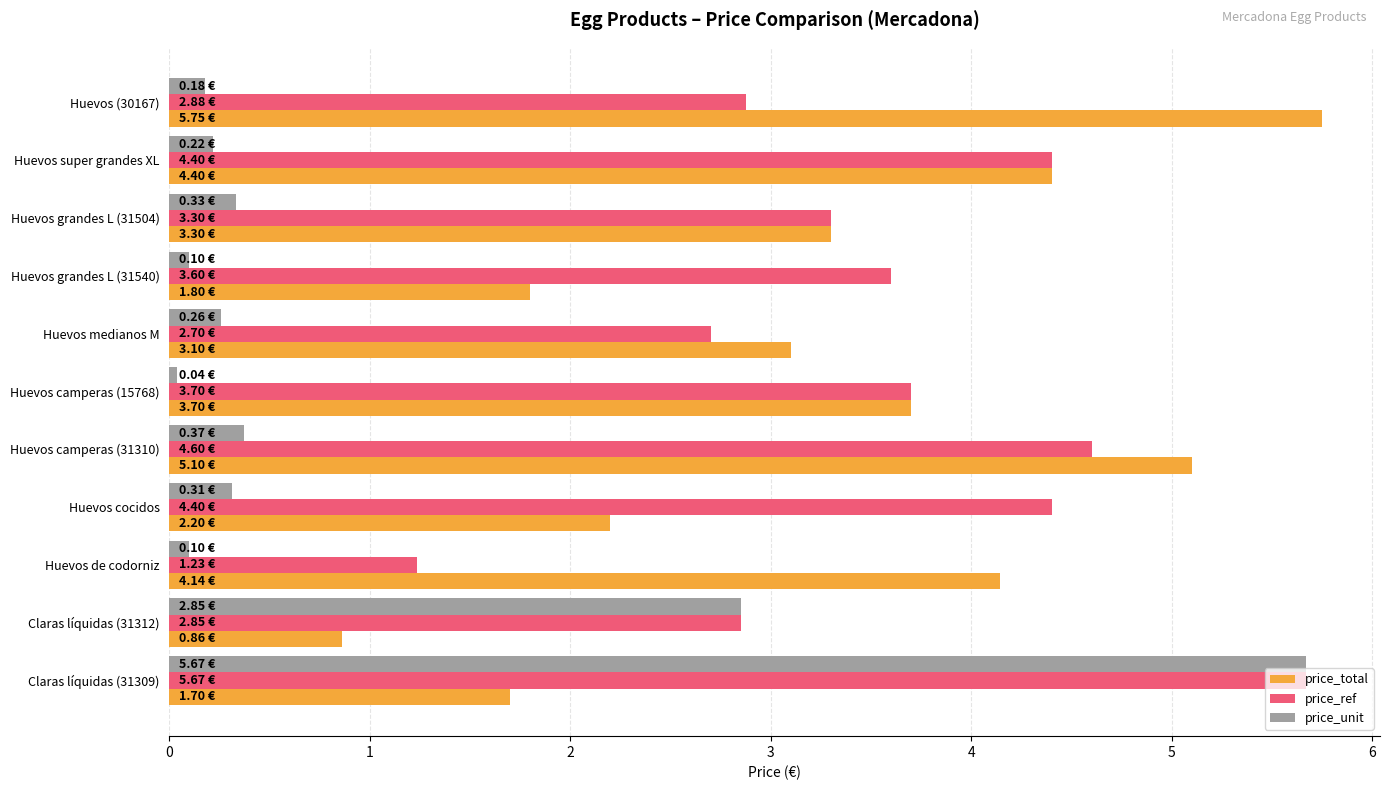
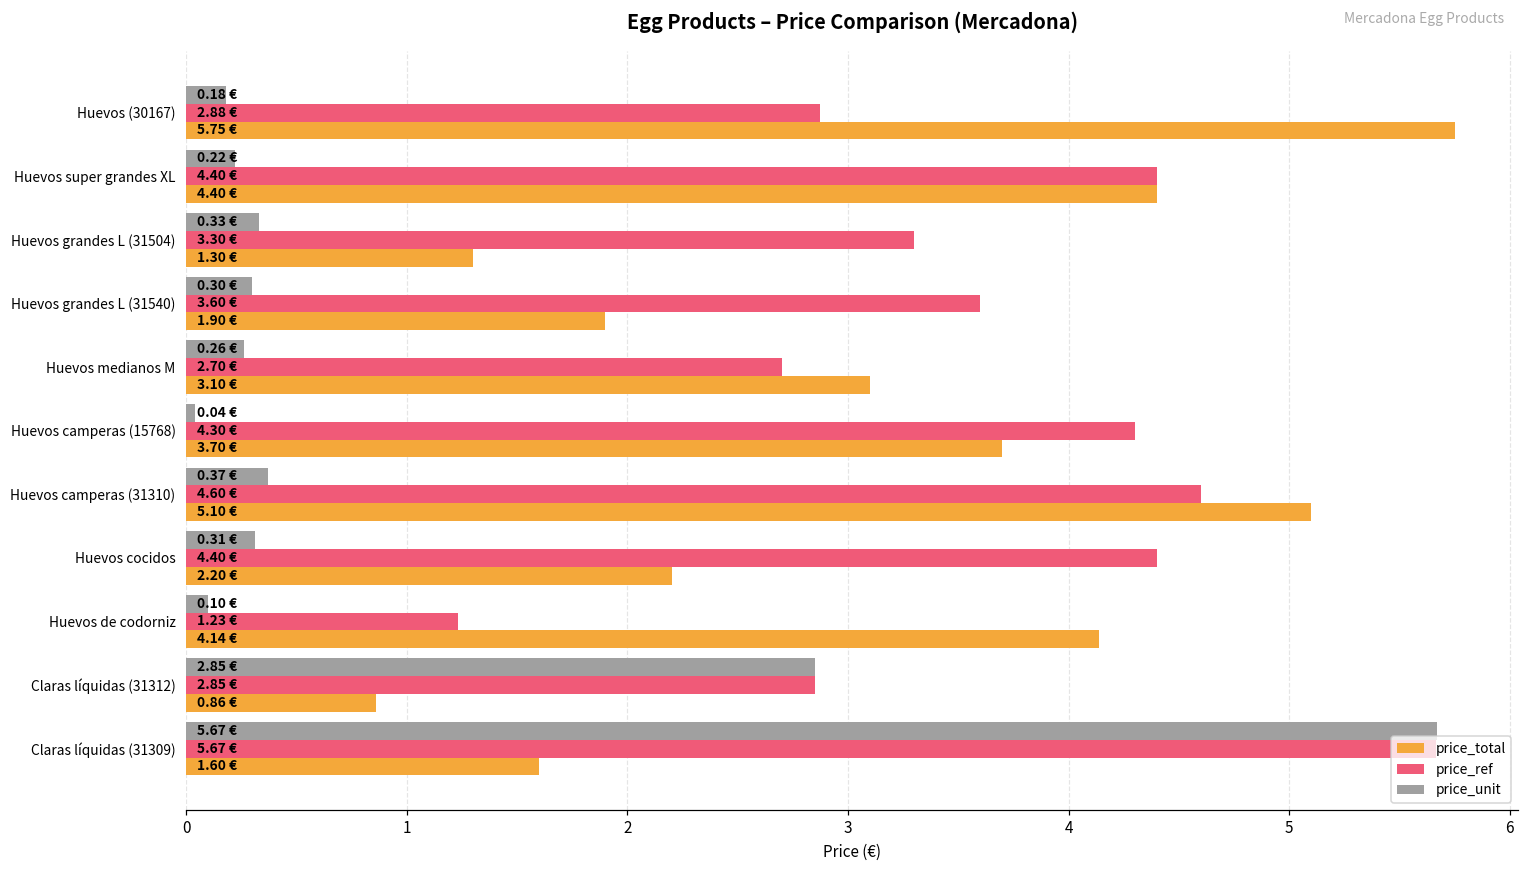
price_total, Huevos grandes L (31504): 3.30 -> 1.30
price_unit, Huevos grandes L (31540): 0.10 -> 0.30
price_total, Huevos grandes L (31540): 1.80 -> 1.90
price_ref, Huevos camperas (15768): 3.70 -> 4.30
price_total, Claras líquidas (31309): 1.70 -> 1.60
